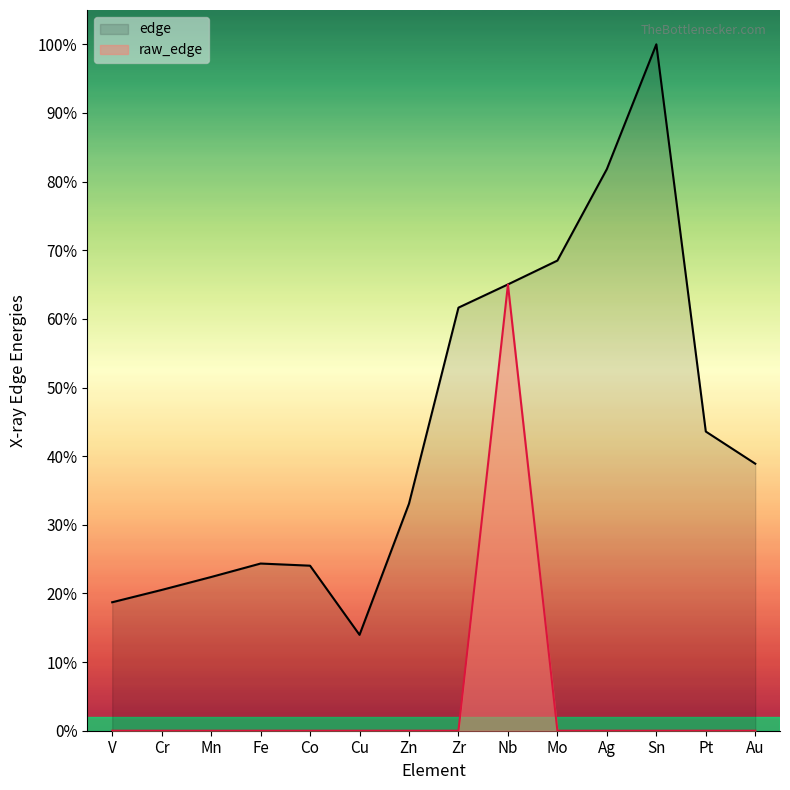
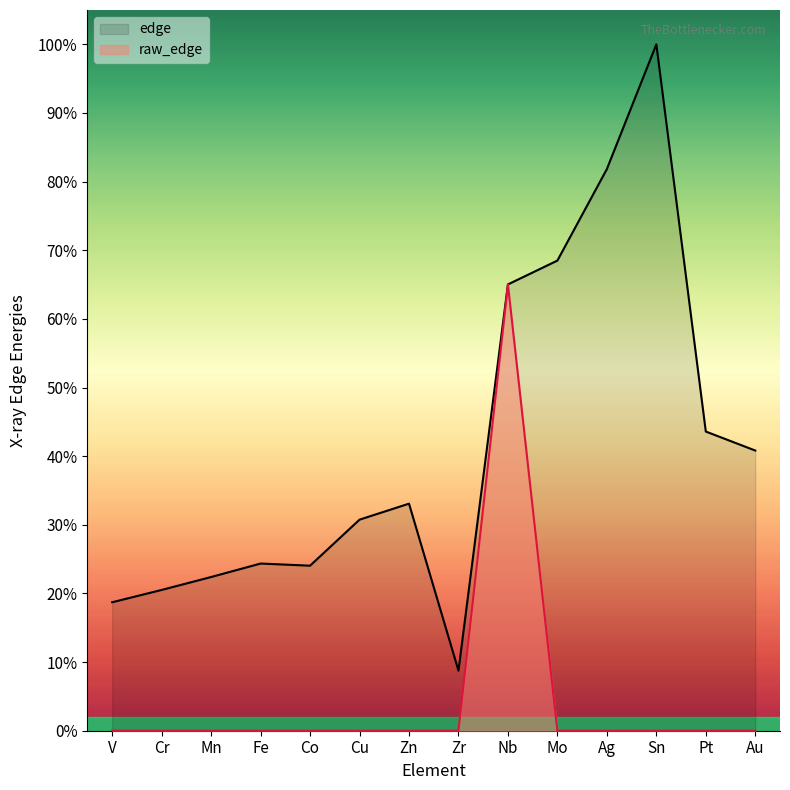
edge, Cu: 14% -> 31%
edge, Zr: 62% -> 9%
edge, Au: 39% -> 41%
